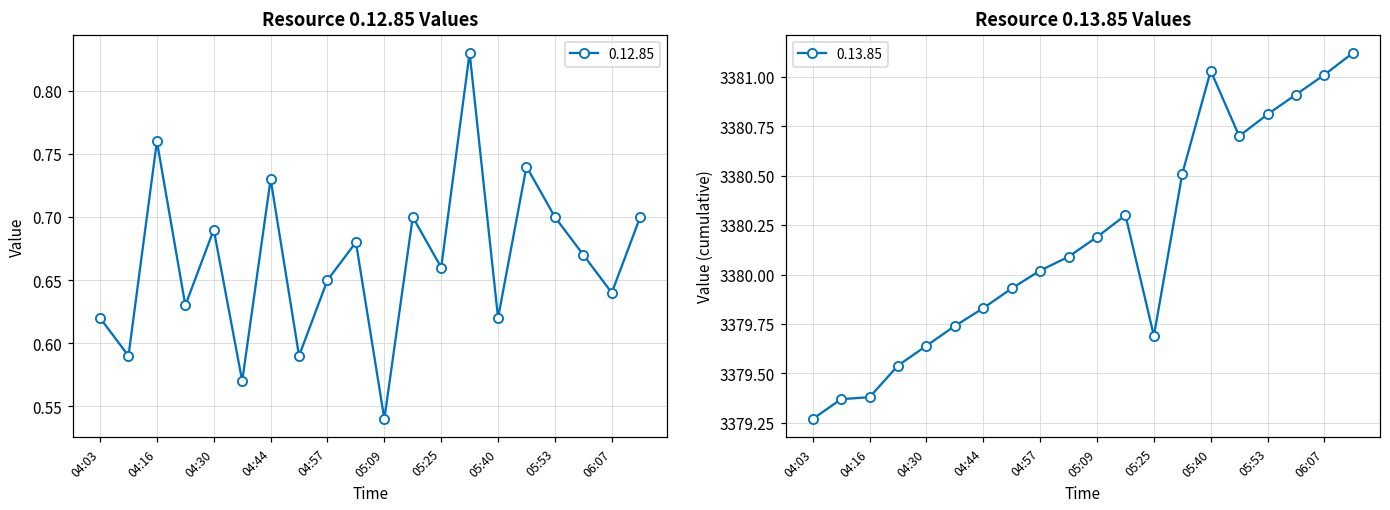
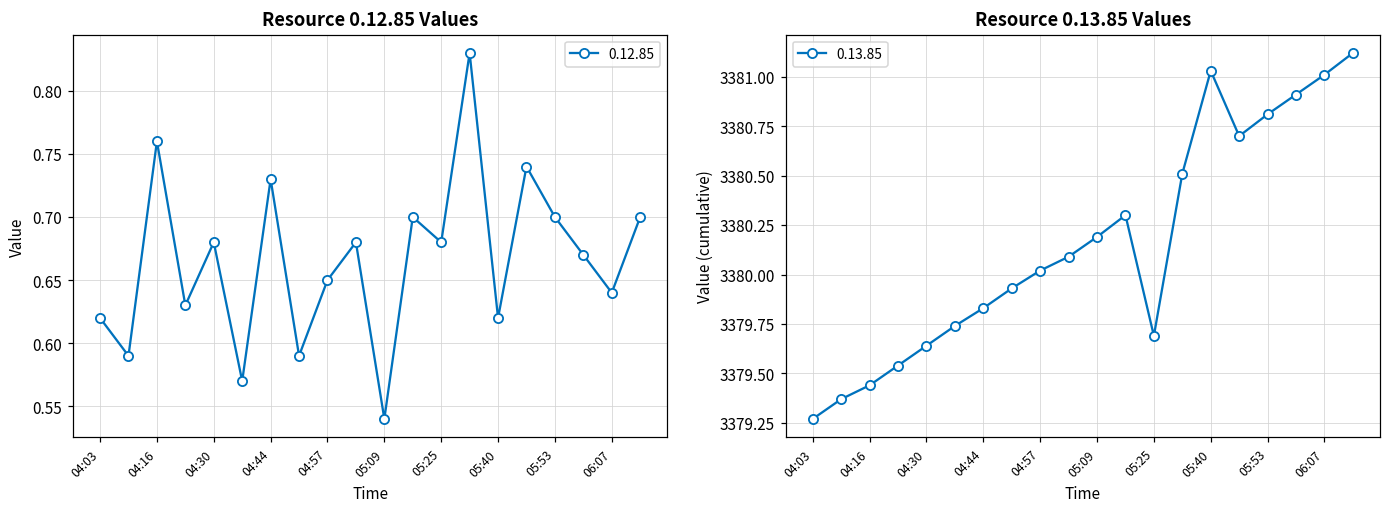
Resource 0.12.85 Values, 04:30: 0.69 -> 0.68
Resource 0.12.85 Values, 05:25: 0.66 -> 0.68
Resource 0.13.85 Values, 04:16: 3379.38 -> 3379.44
